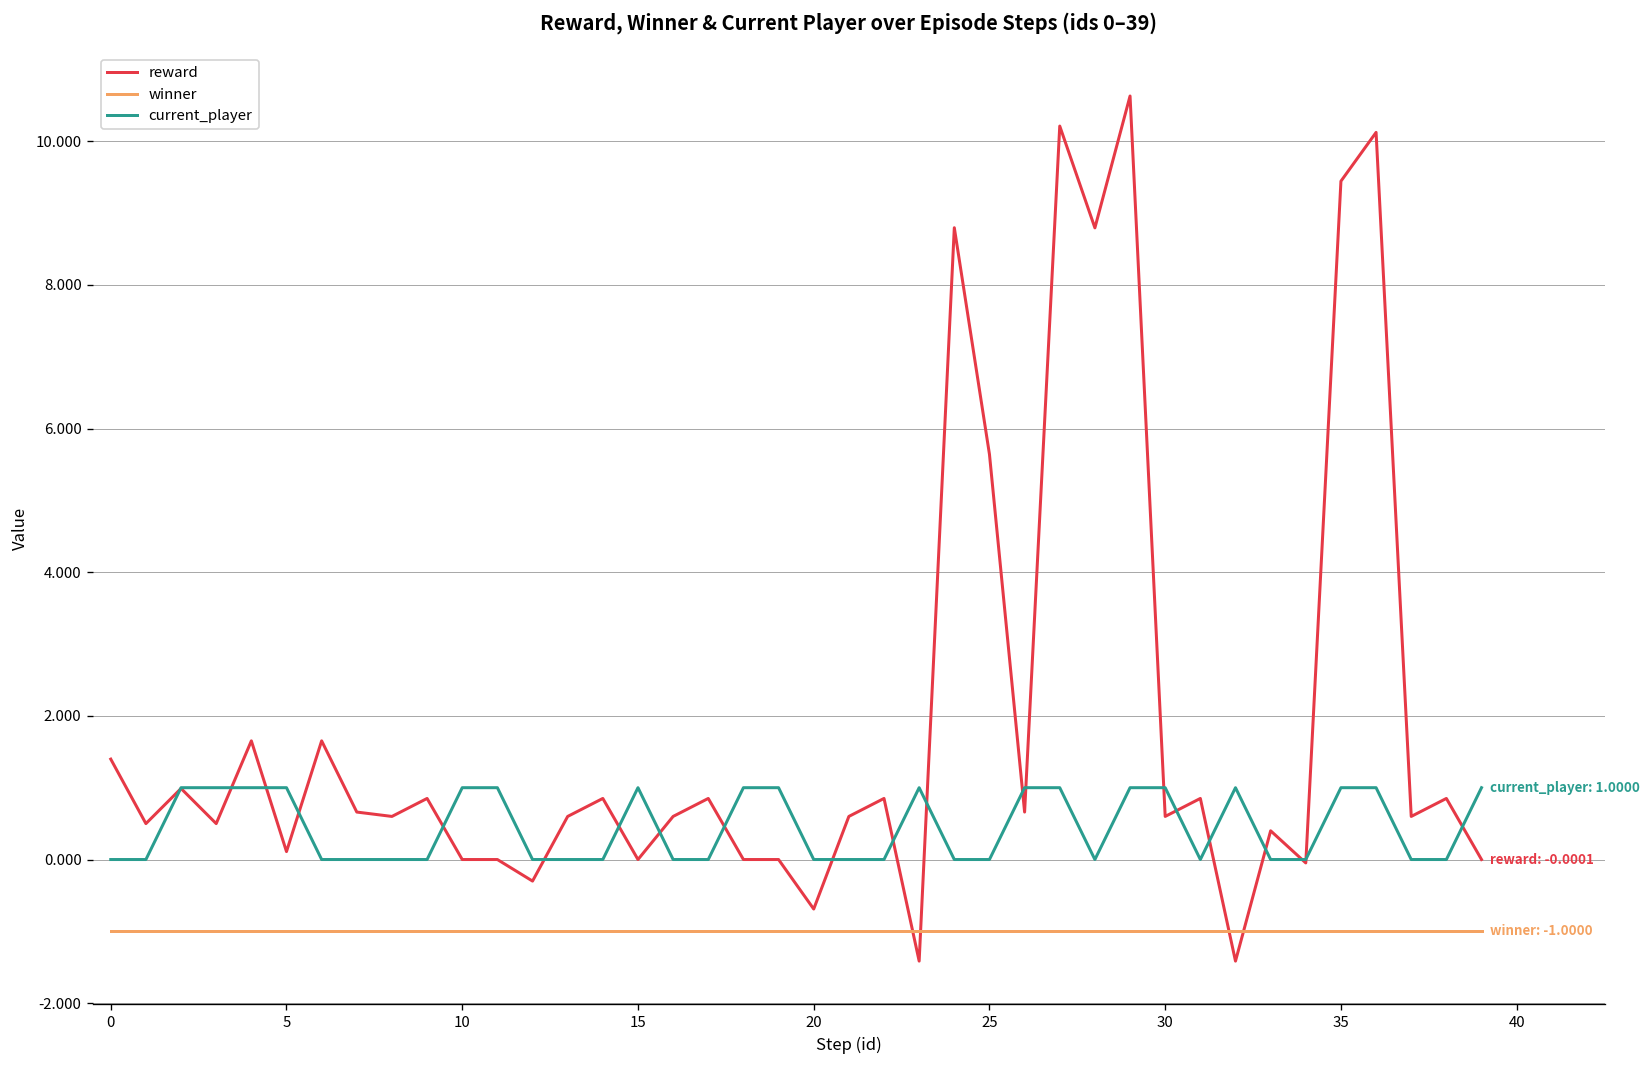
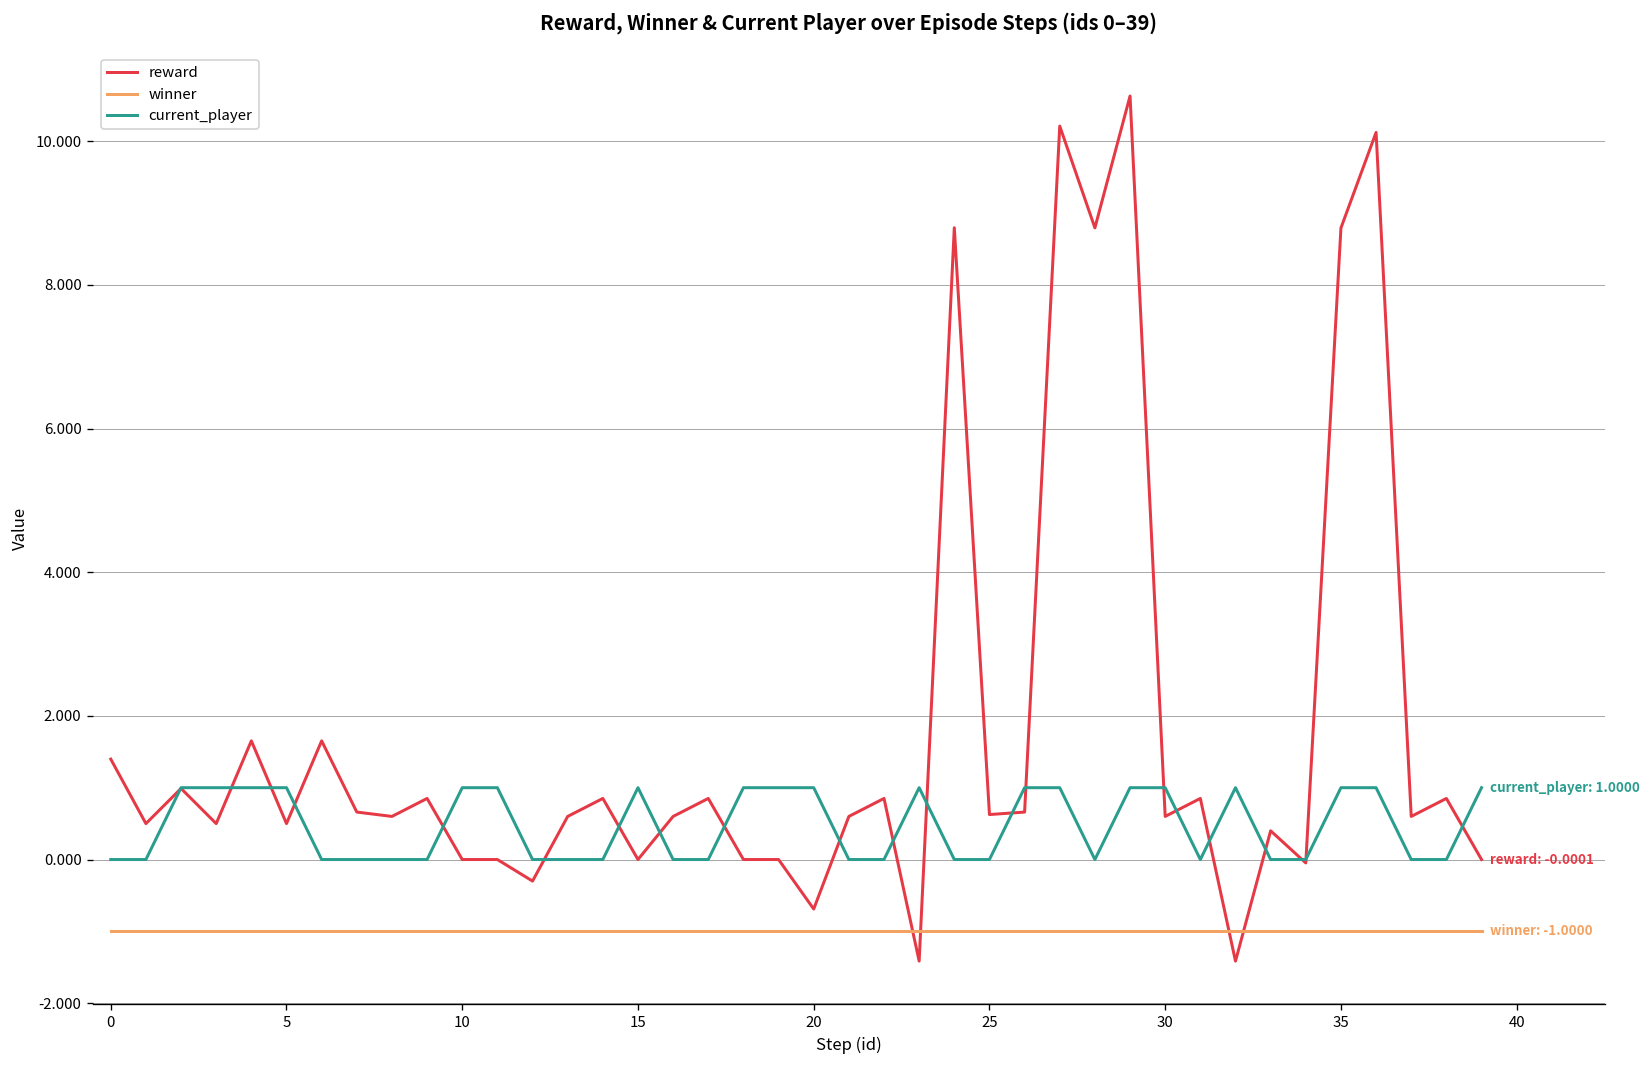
reward, 5: 0.1 -> 0.5
current_player, 20: 0 -> 1
reward, 25: 5.6 -> 0.6
reward, 35: 9.4 -> 8.8
